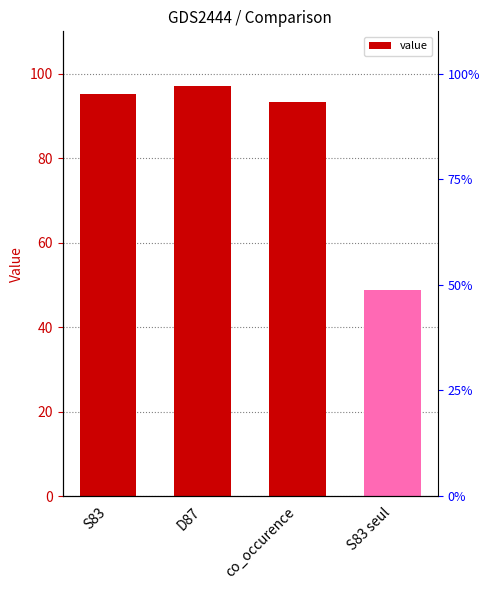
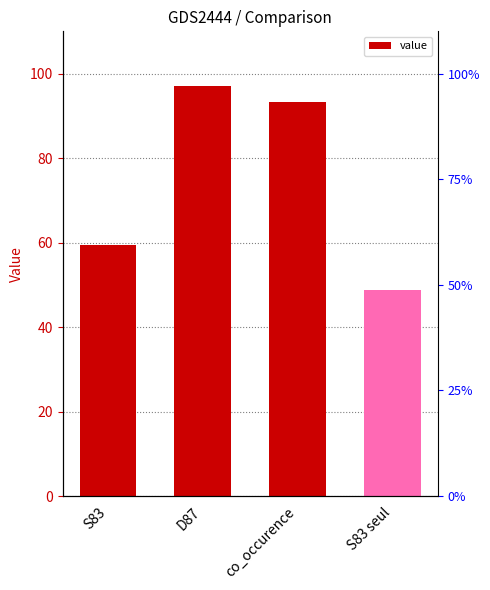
S83: 95 -> 59
